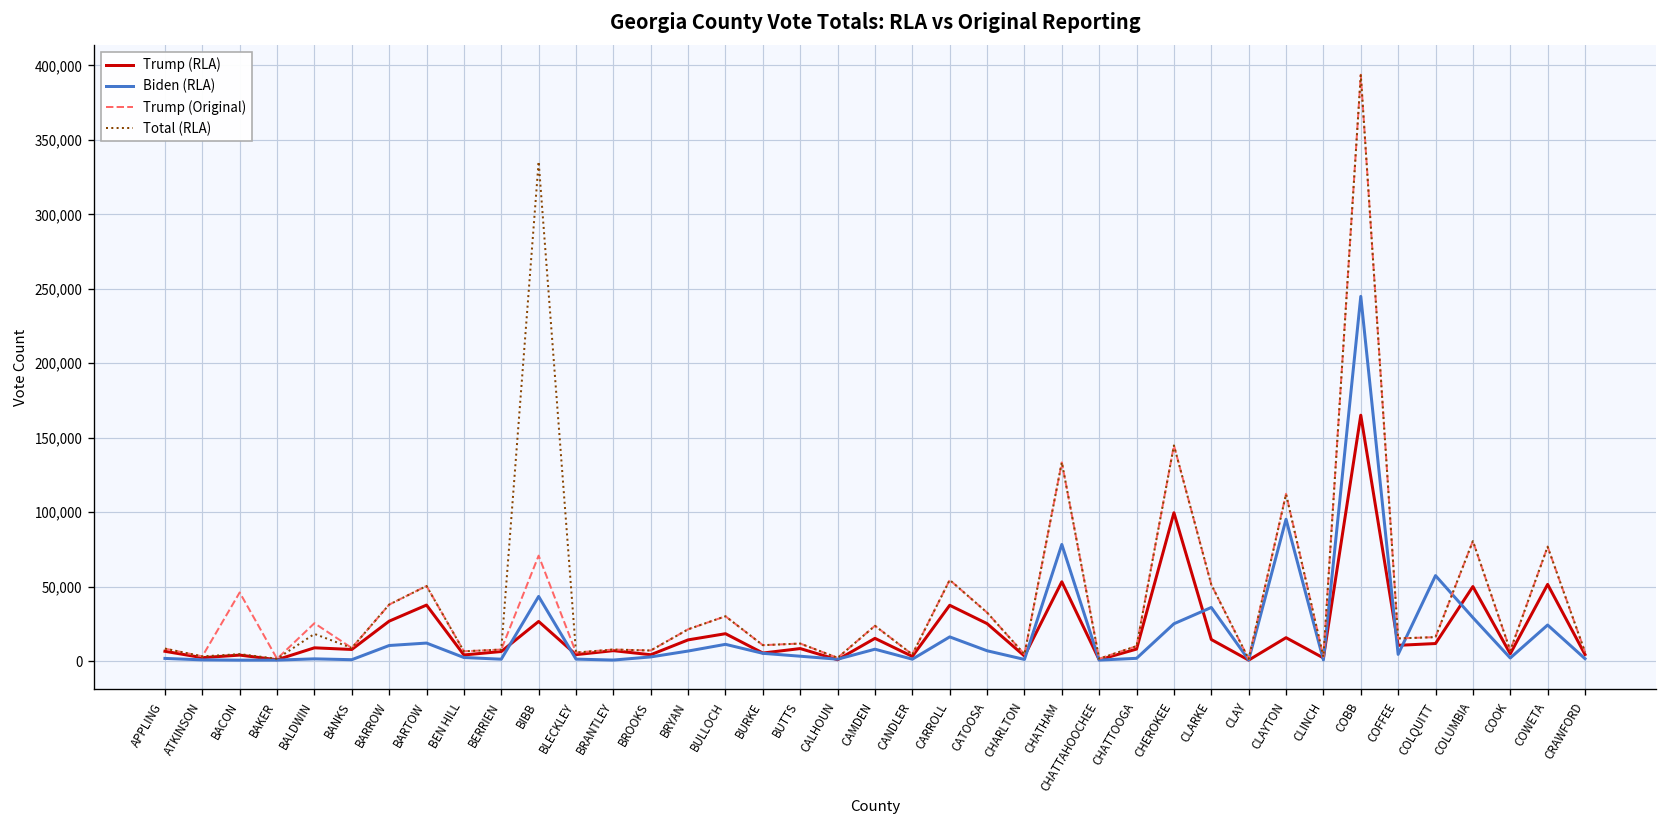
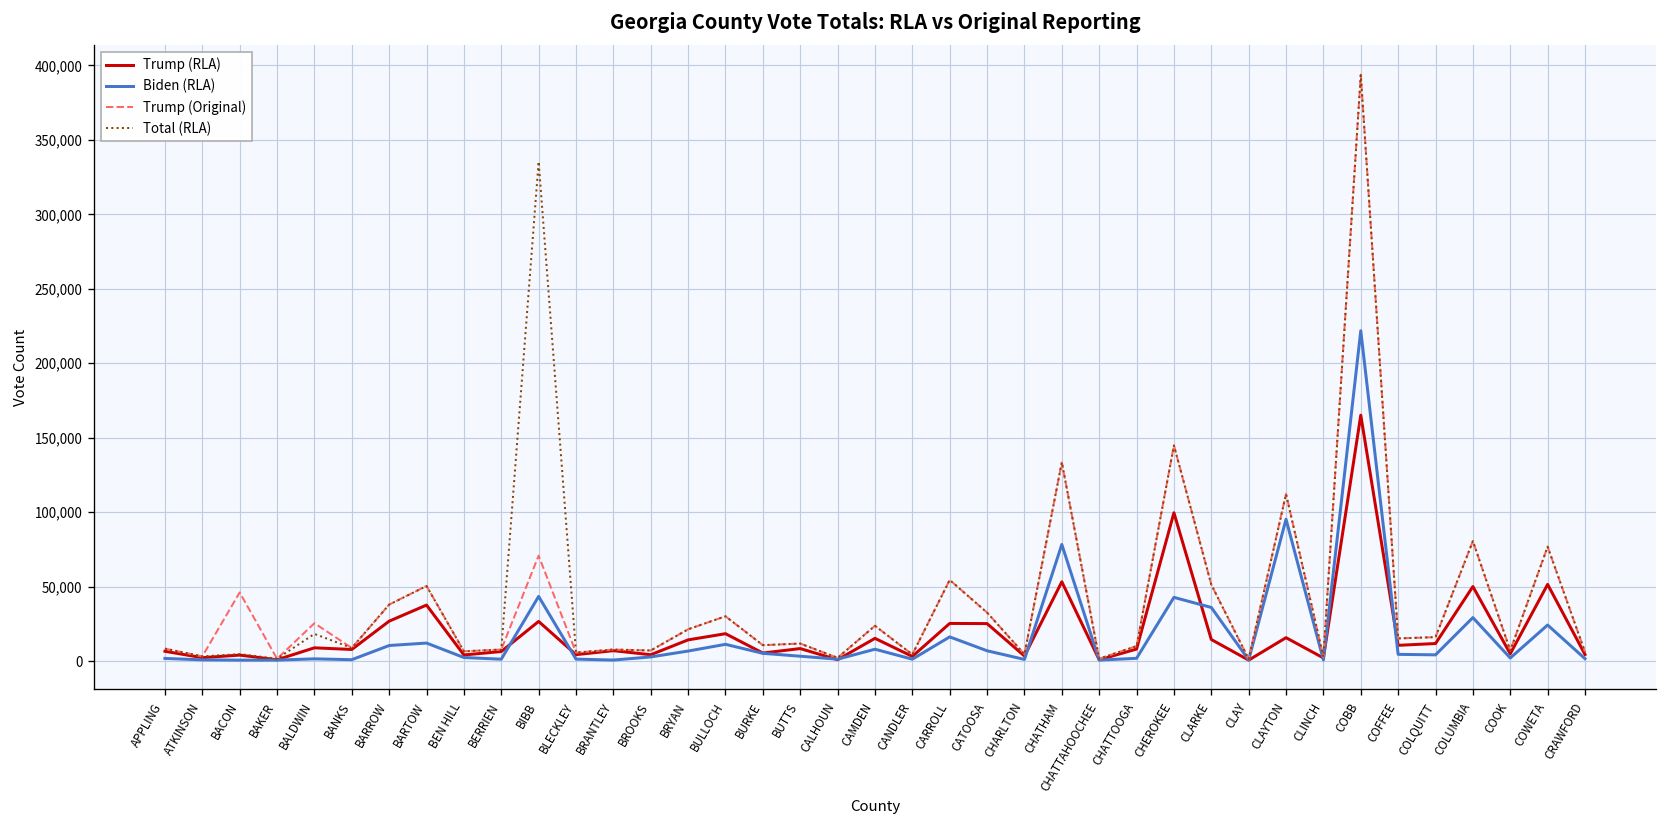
Trump (RLA), CARROLL: 37,000 -> 25,000
Biden (RLA), CHEROKEE: 25,000 -> 43,000
Biden (RLA), COBB: 245,000 -> 222,000
Biden (RLA), COLQUITT: 57,000 -> 4,000
